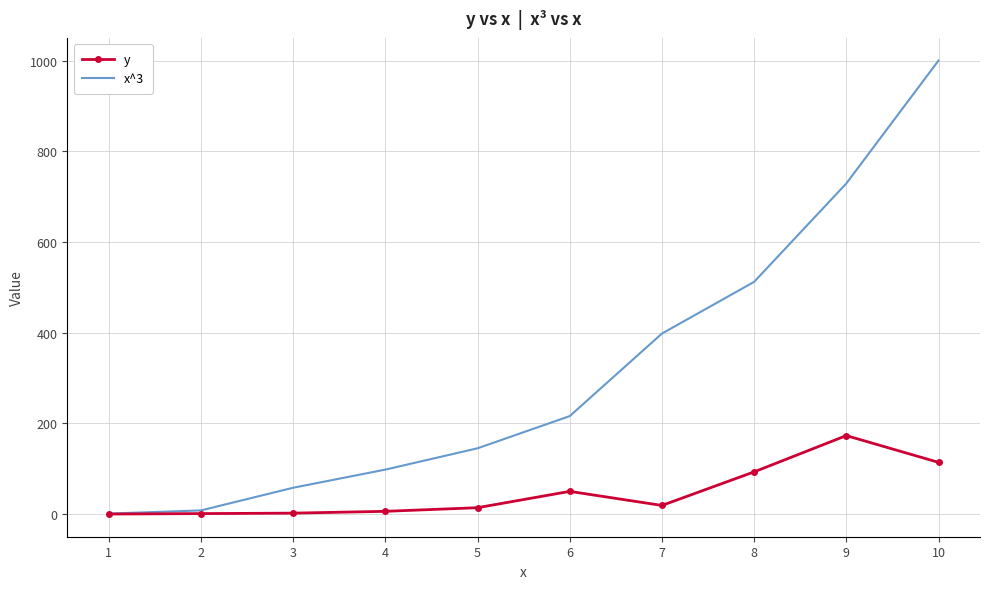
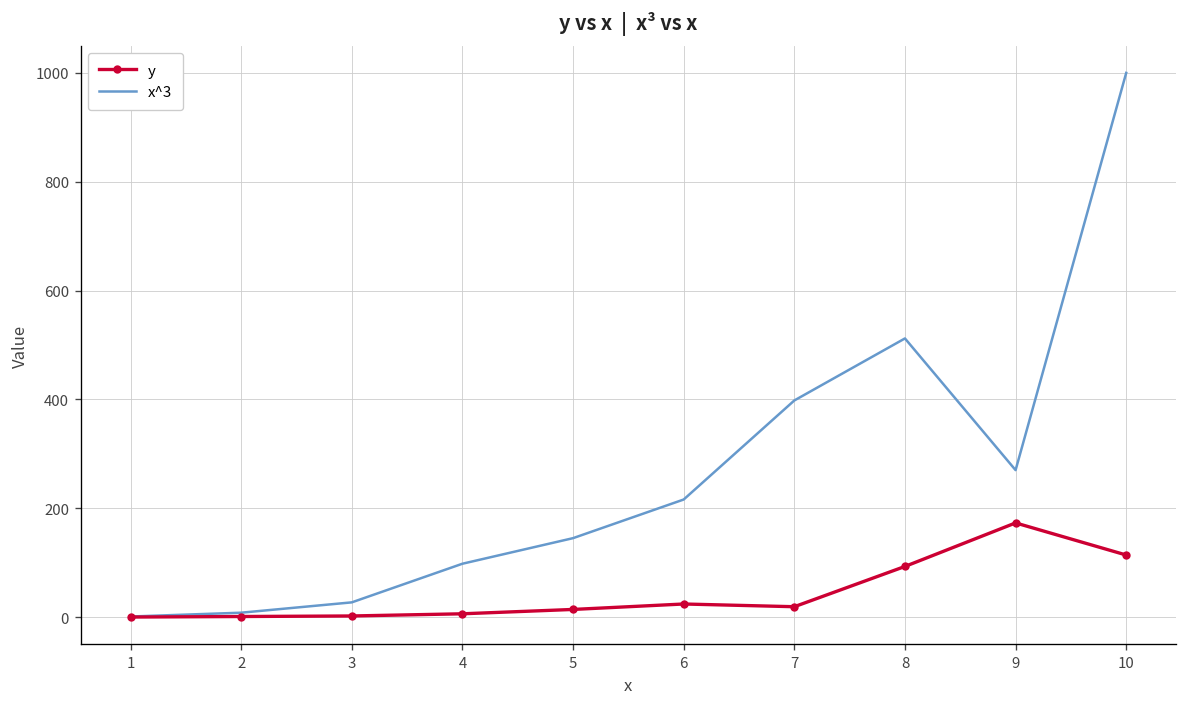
x^3, 3: 60 -> 30
y, 6: 50 -> 20
x^3, 9: 730 -> 270
